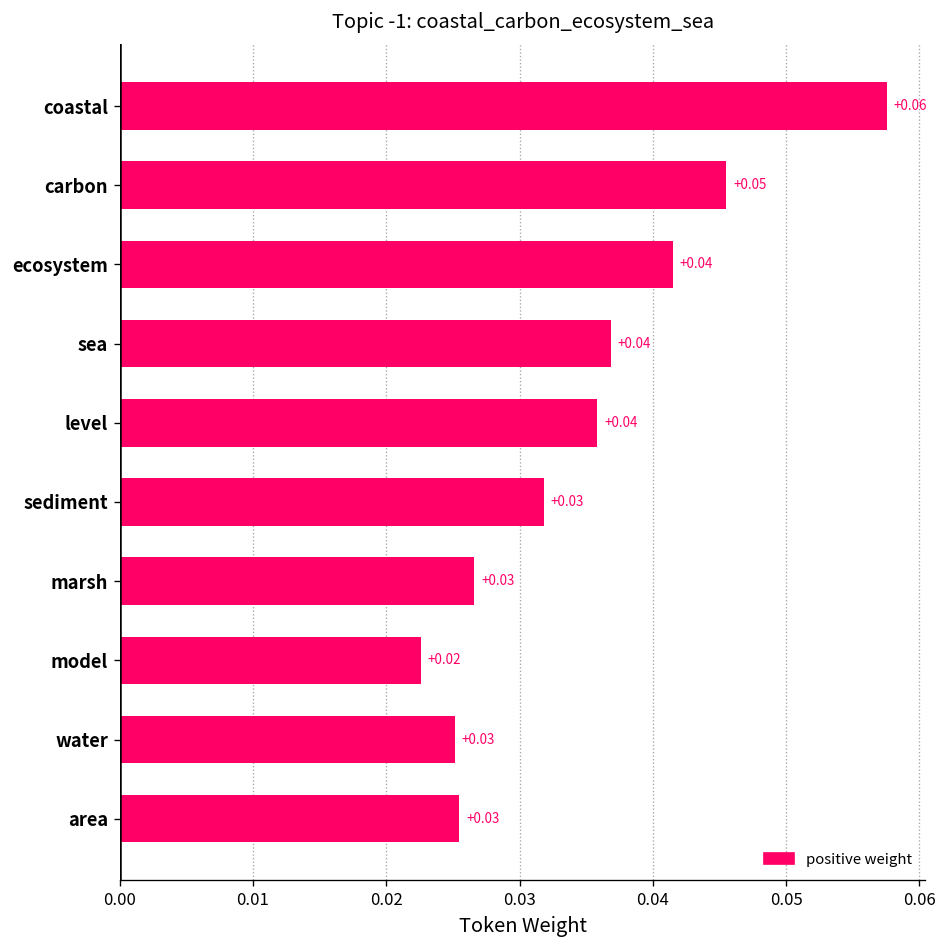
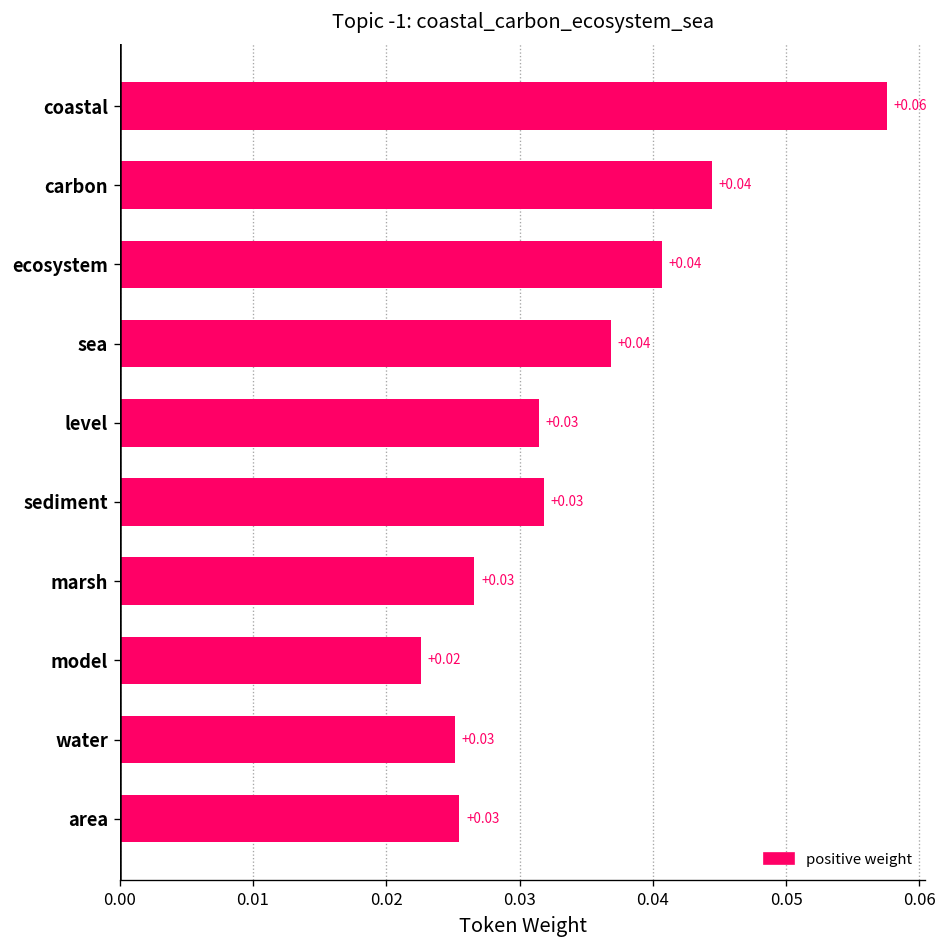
carbon: +0.05 -> +0.04
ecosystem: 0.0415 -> 0.0407
level: +0.04 -> +0.03
